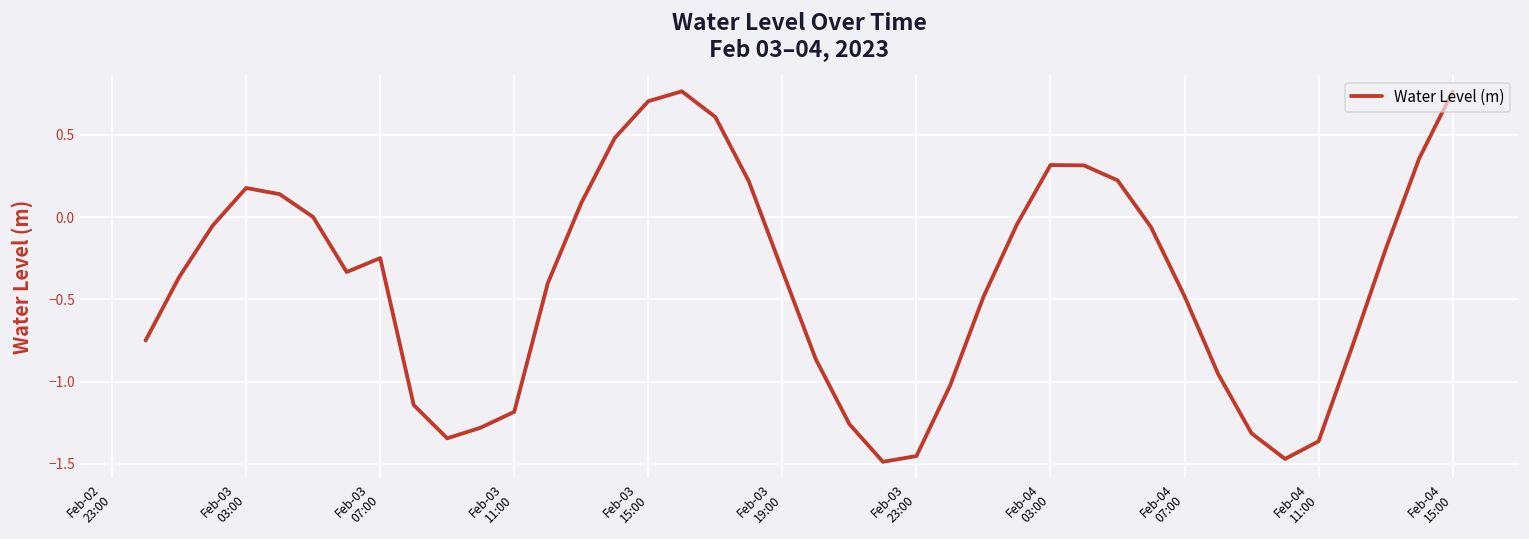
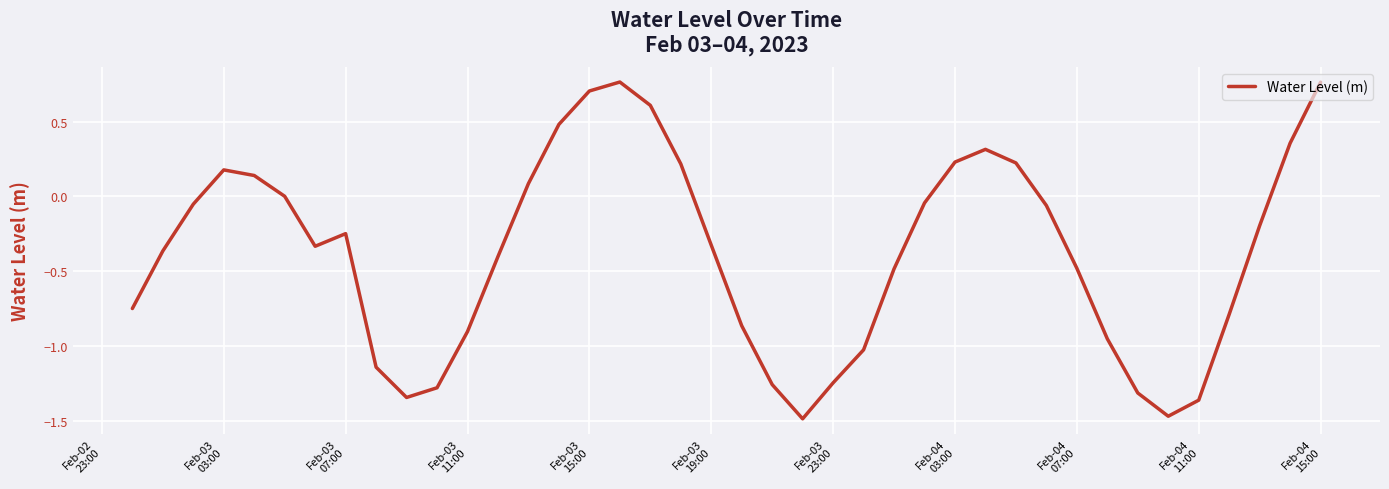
Feb-03 11:00: -1.18 -> -0.90
Feb-03 23:00: -1.45 -> -1.25
Feb-04 03:00: 0.32 -> 0.23
